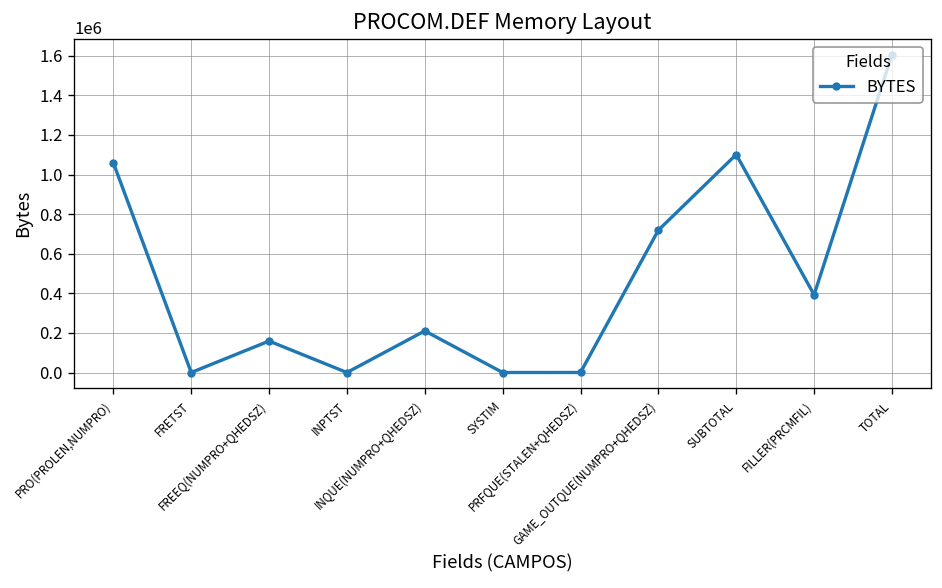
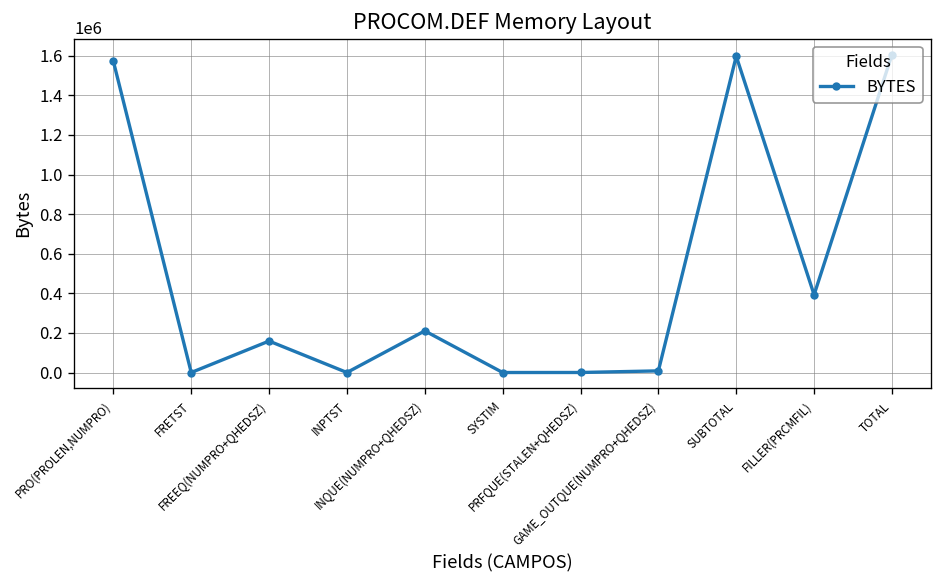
PRO(PROLEN,NUMPRO): 1060000 -> 1570000
GAME_OUTQUE(NUMPRO+QHEDSZ): 720000 -> 10000
SUBTOTAL: 1100000 -> 1600000
